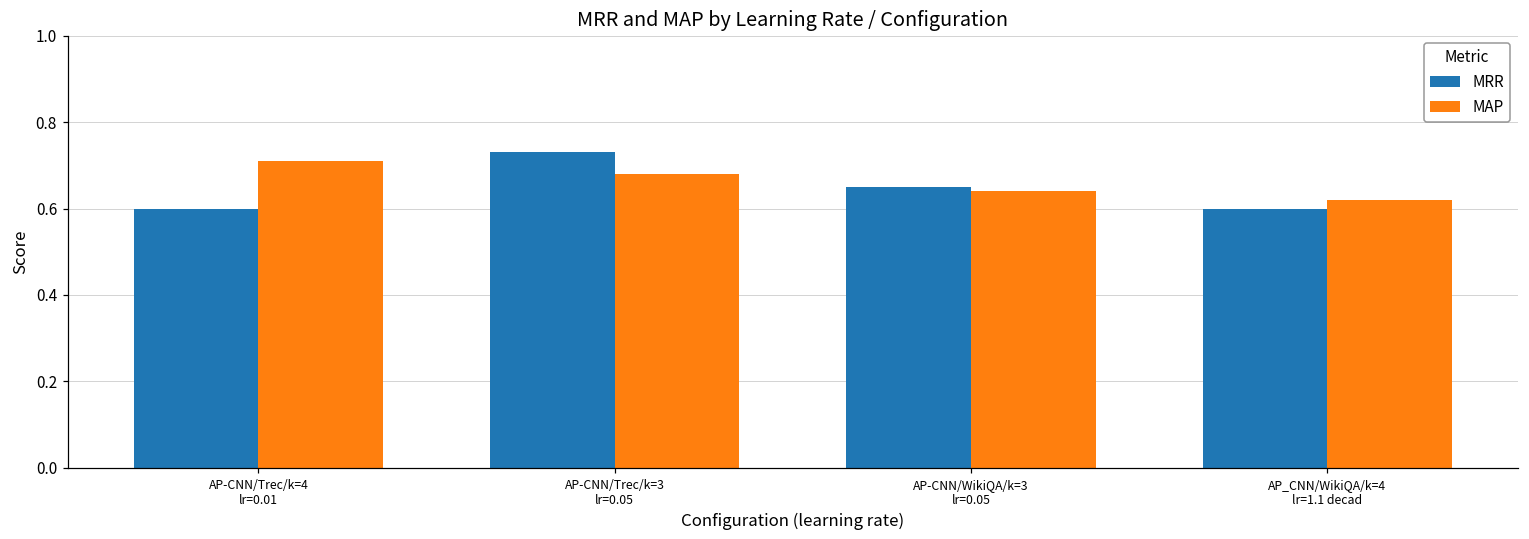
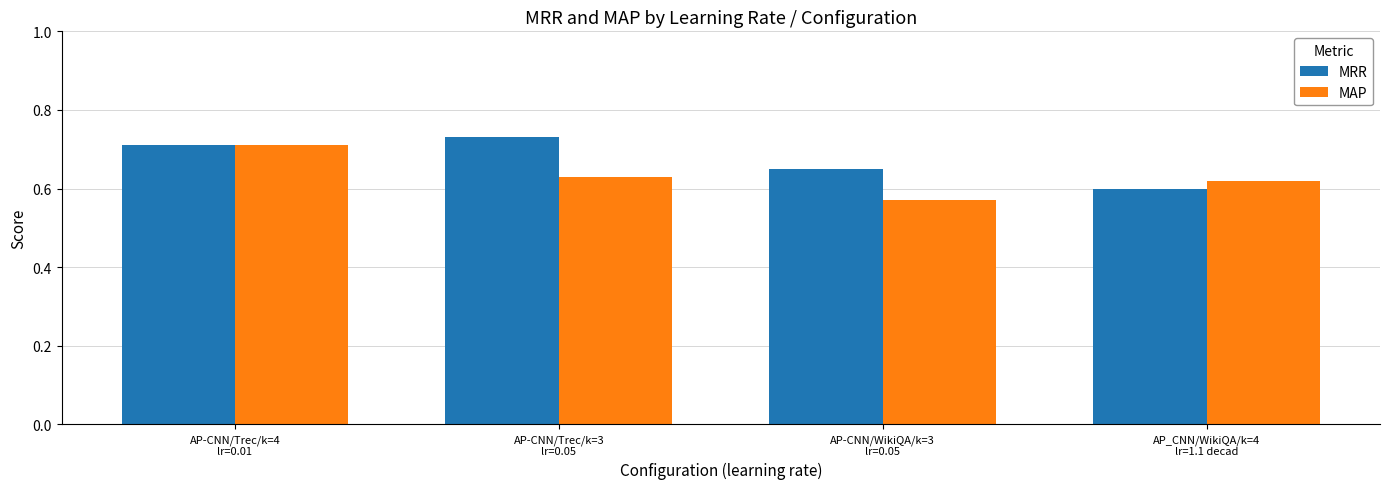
MRR, AP-CNN/Trec/k=4 lr=0.01: 0.60 -> 0.71
MAP, AP-CNN/Trec/k=3 lr=0.05: 0.68 -> 0.63
MAP, AP-CNN/WikiQA/k=3 lr=0.05: 0.64 -> 0.57
